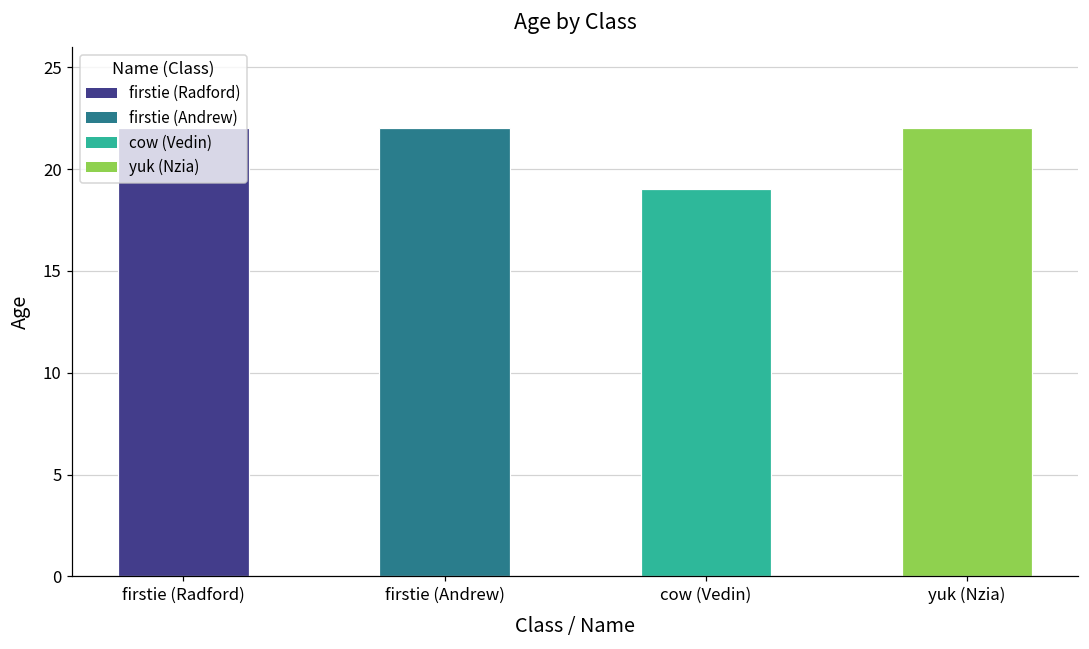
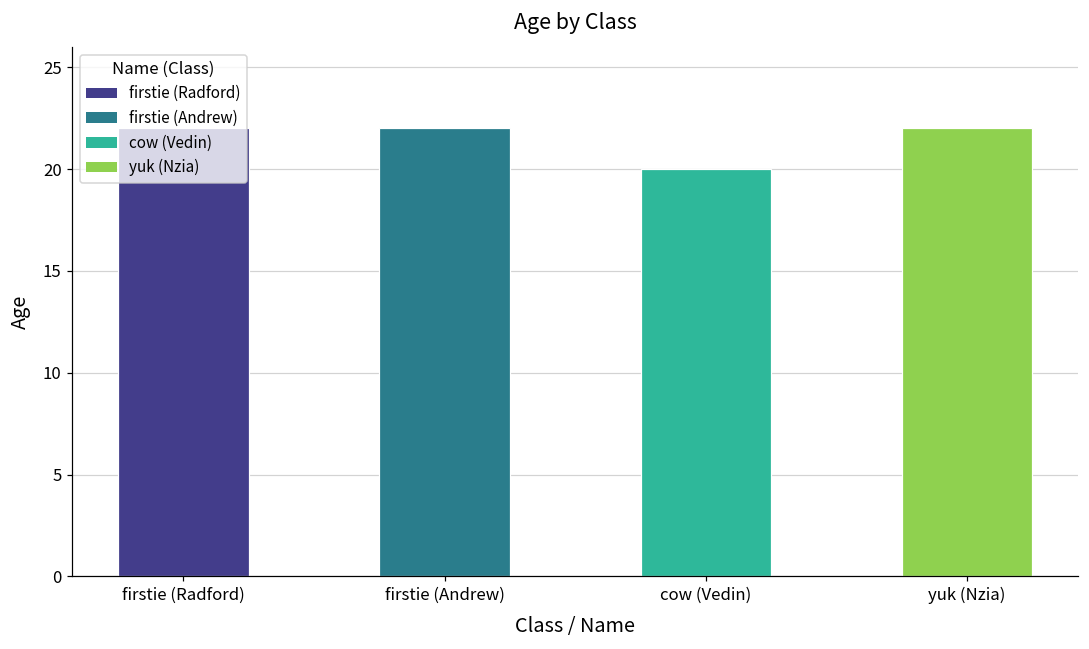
cow (Vedin): 19 -> 20
